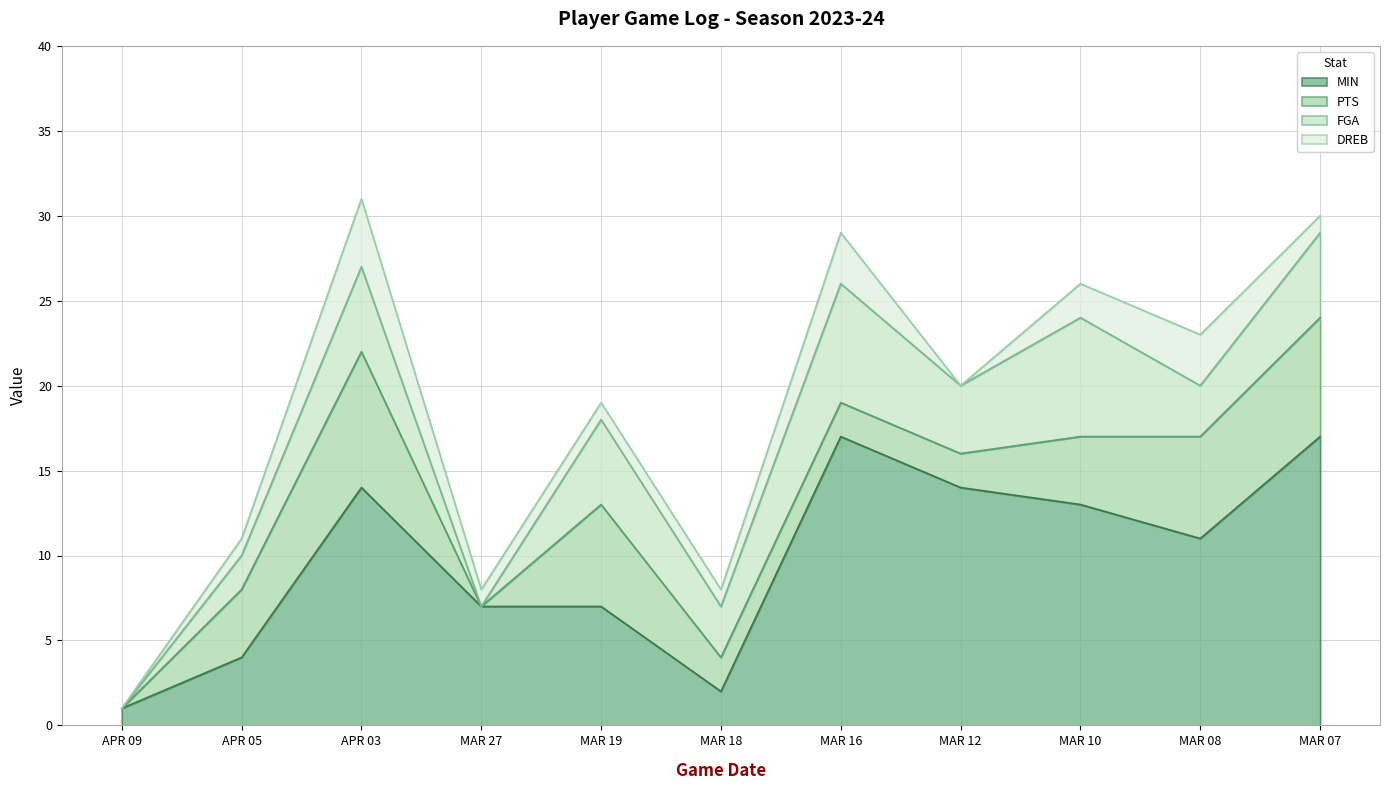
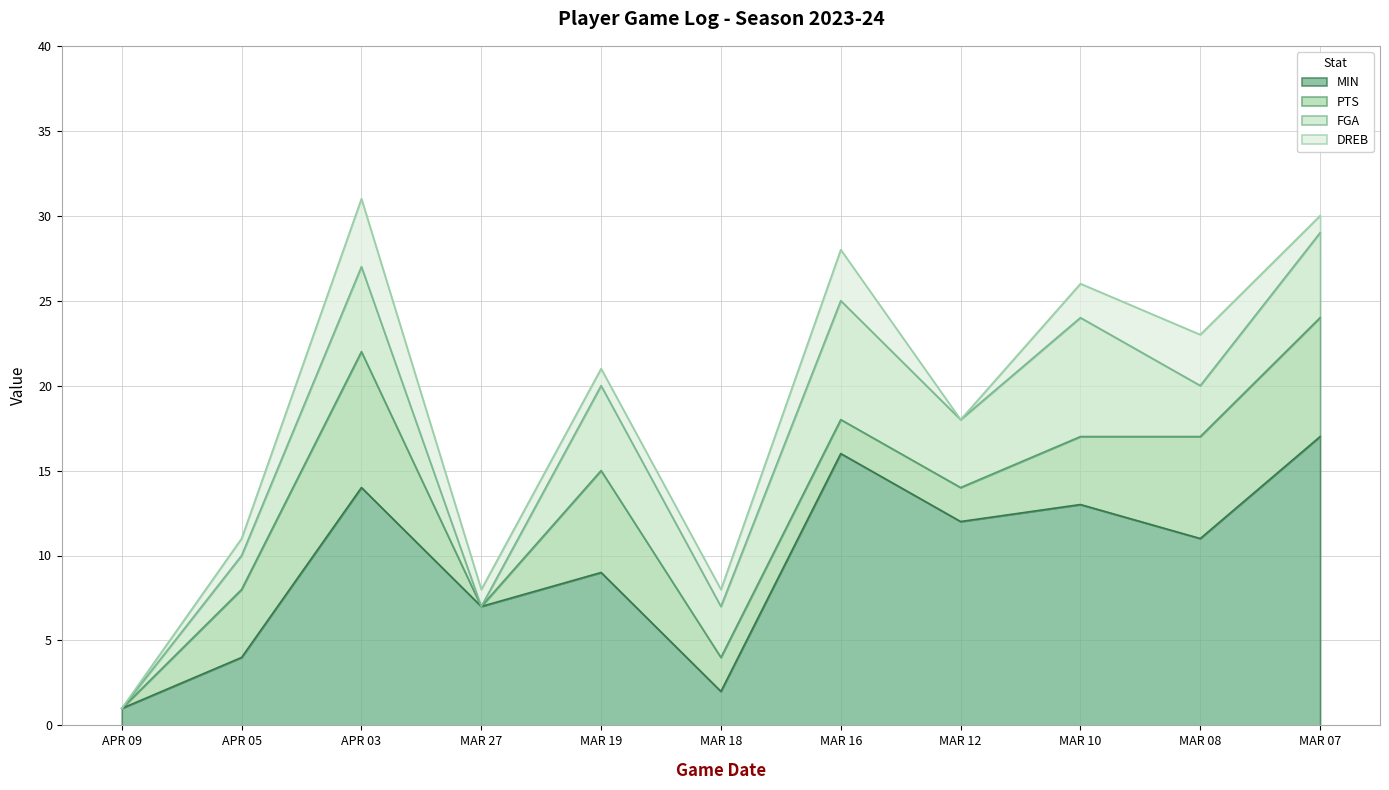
MIN, MAR 19: 7 -> 9
MIN, MAR 16: 17 -> 16
MIN, MAR 12: 14 -> 12
